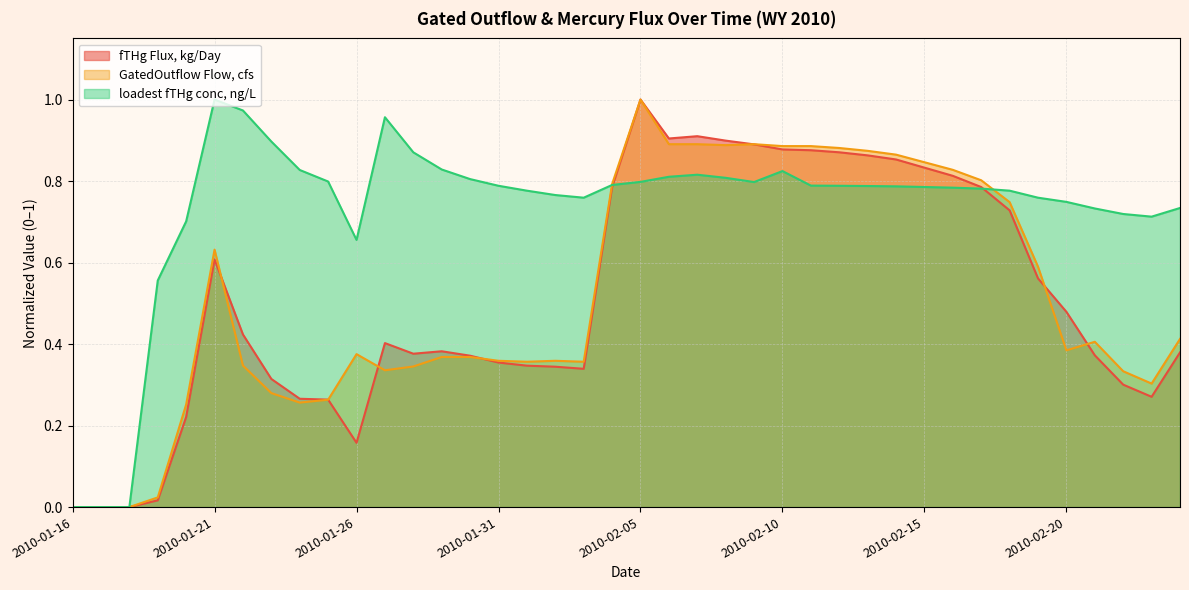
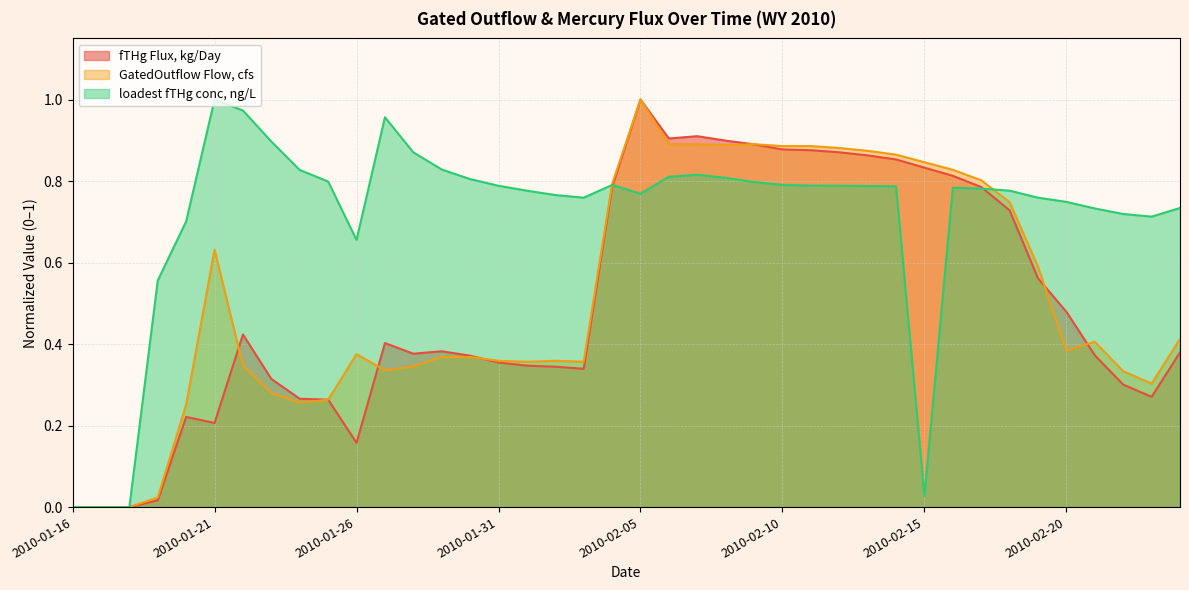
fTHg Flux, kg/Day, 2010-01-21: 0.61 -> 0.21
loadest fTHg conc, ng/L, 2010-02-05: 0.80 -> 0.77
loadest fTHg conc, ng/L, 2010-02-10: 0.82 -> 0.79
loadest fTHg conc, ng/L, 2010-02-15: 0.79 -> 0.03
